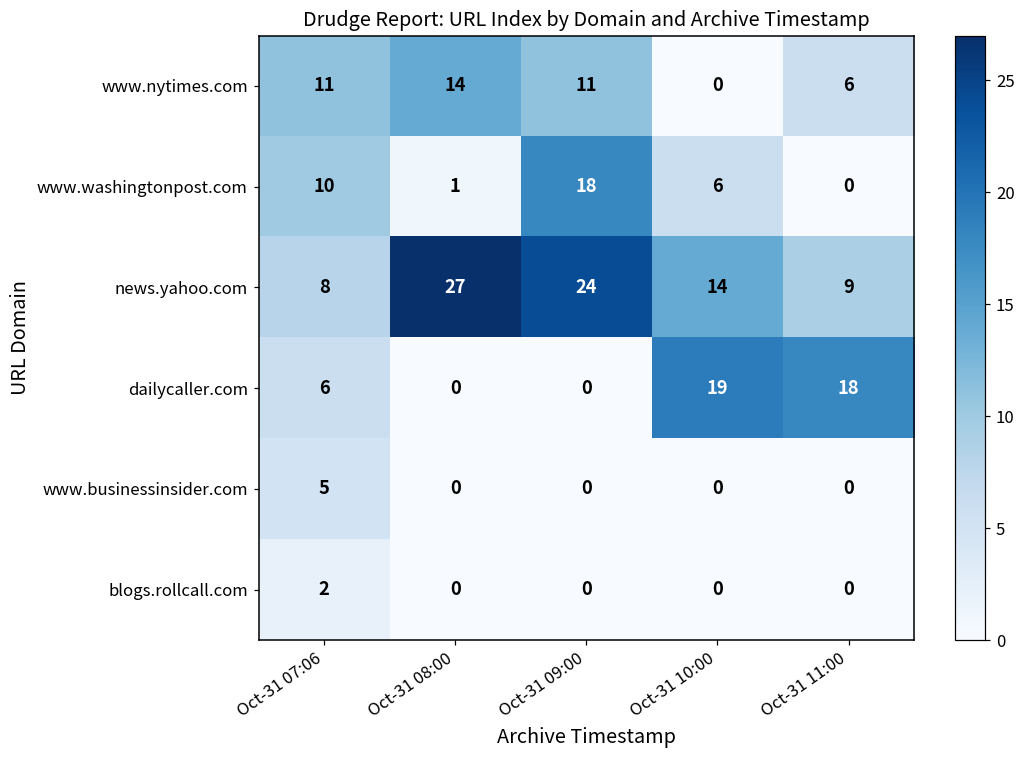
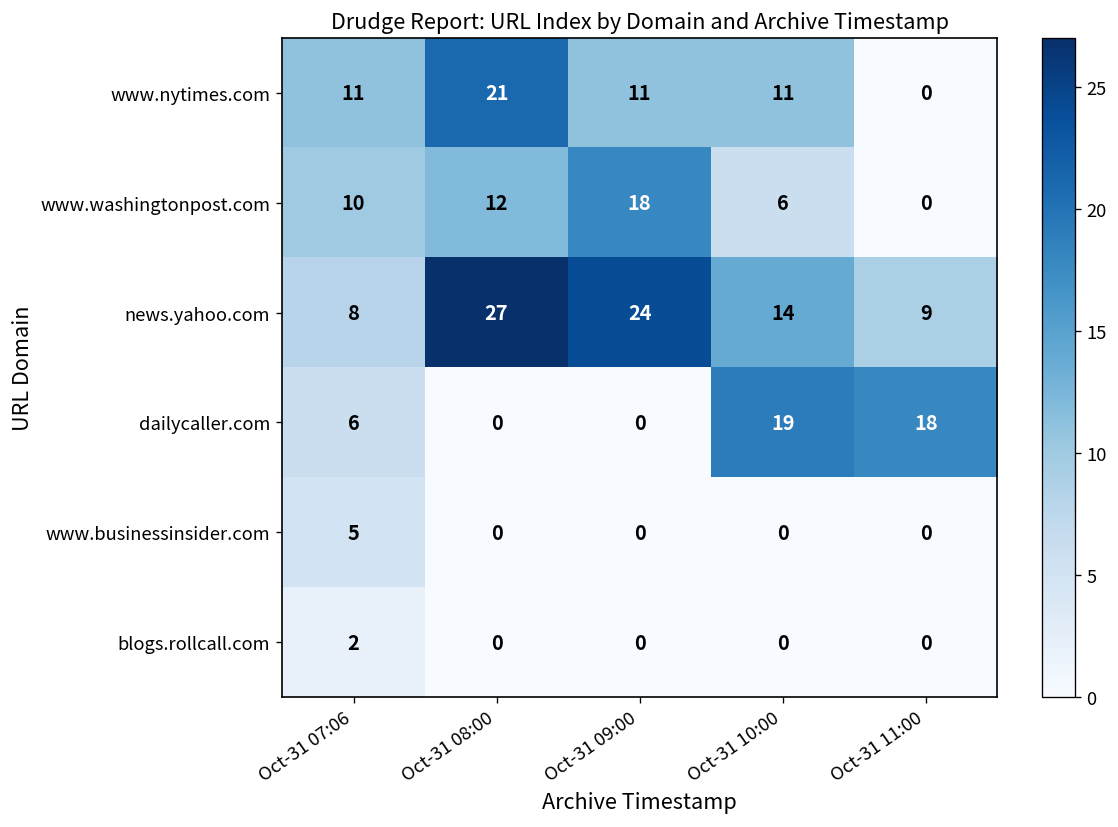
www.nytimes.com, Oct-31 08:00: 14 -> 21
www.nytimes.com, Oct-31 10:00: 0 -> 11
www.nytimes.com, Oct-31 11:00: 6 -> 0
www.washingtonpost.com, Oct-31 08:00: 1 -> 12
